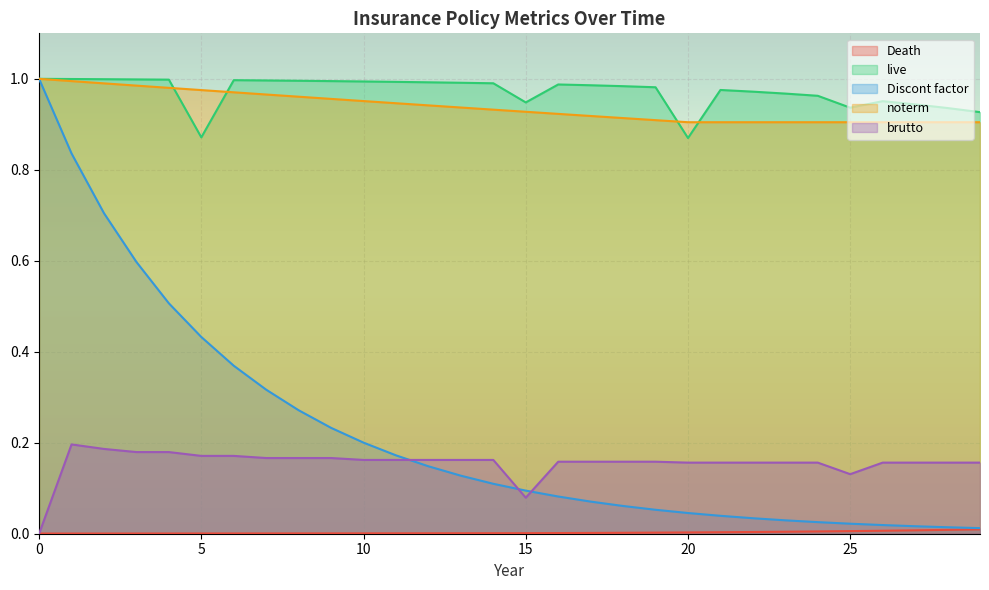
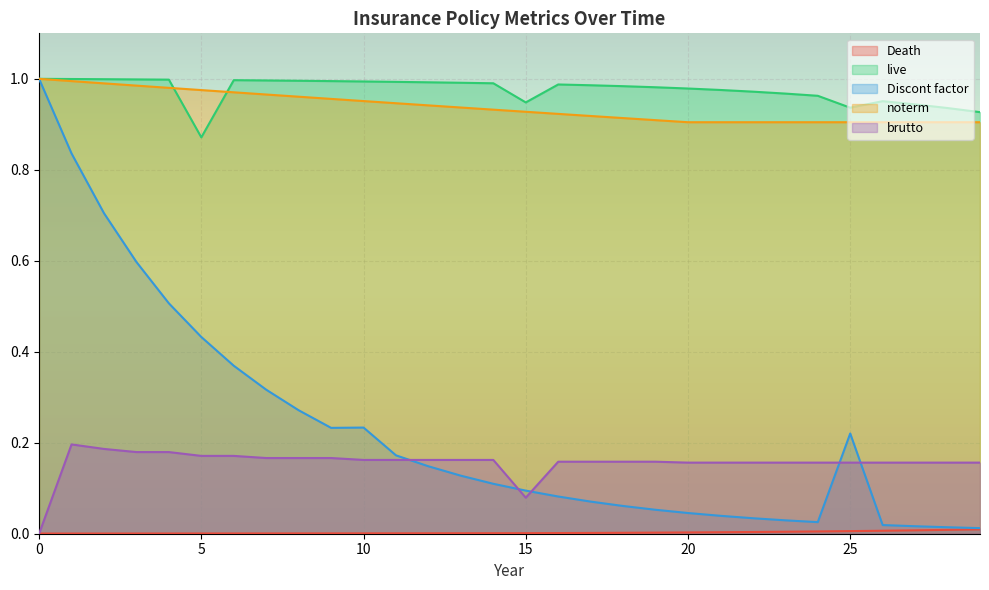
Discont factor, 10: 0.20 -> 0.23
live, 20: 0.87 -> 0.98
Discont factor, 25: 0.02 -> 0.22
brutto, 25: 0.13 -> 0.16
